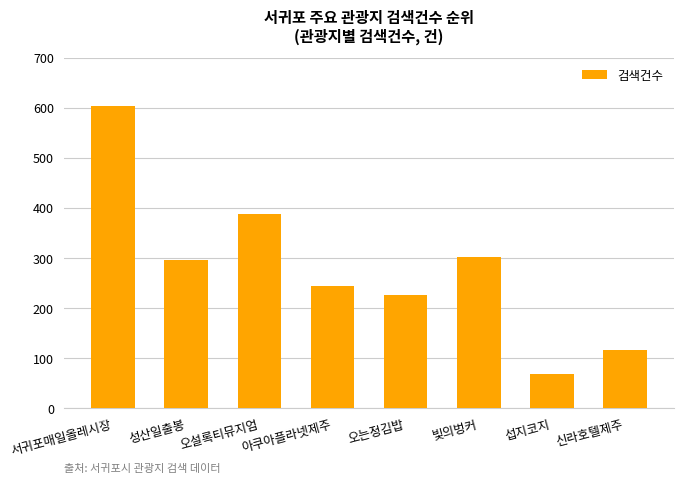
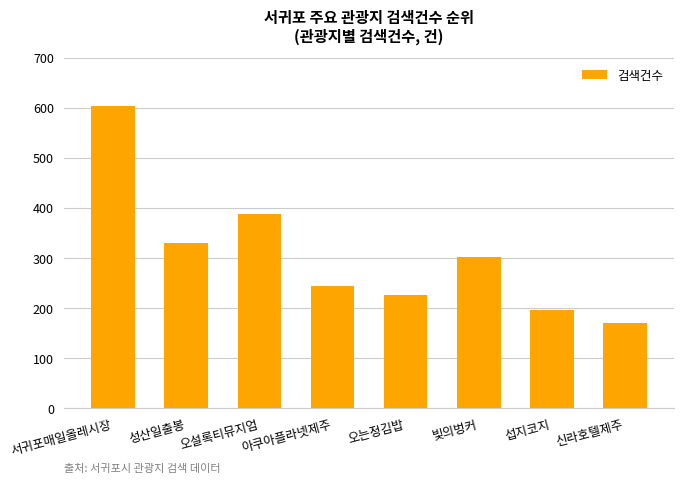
성산일출봉: 300 -> 330
섭지코지: 70 -> 200
신라호텔제주: 120 -> 170
